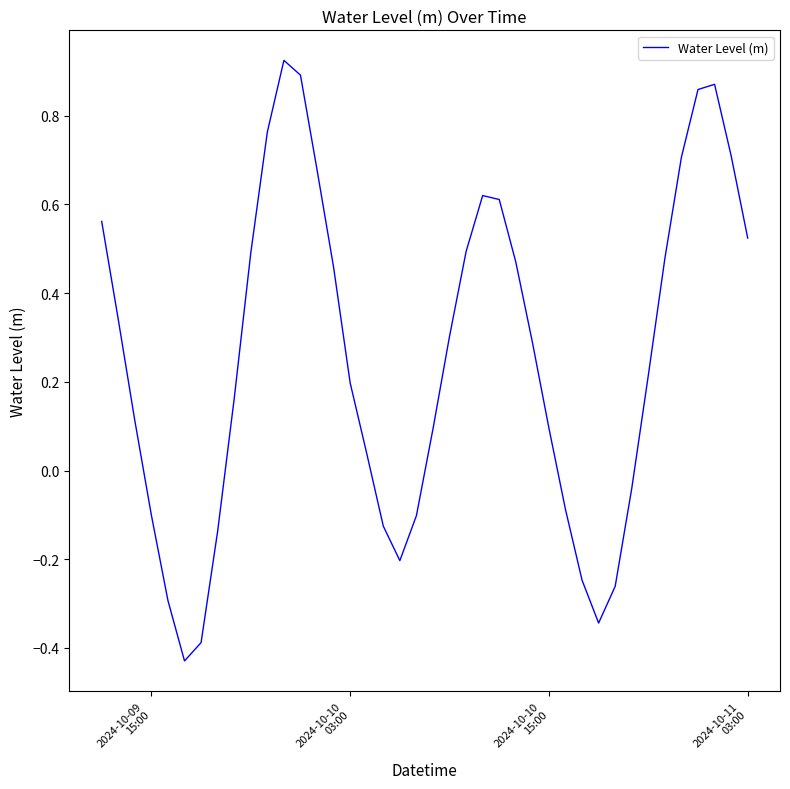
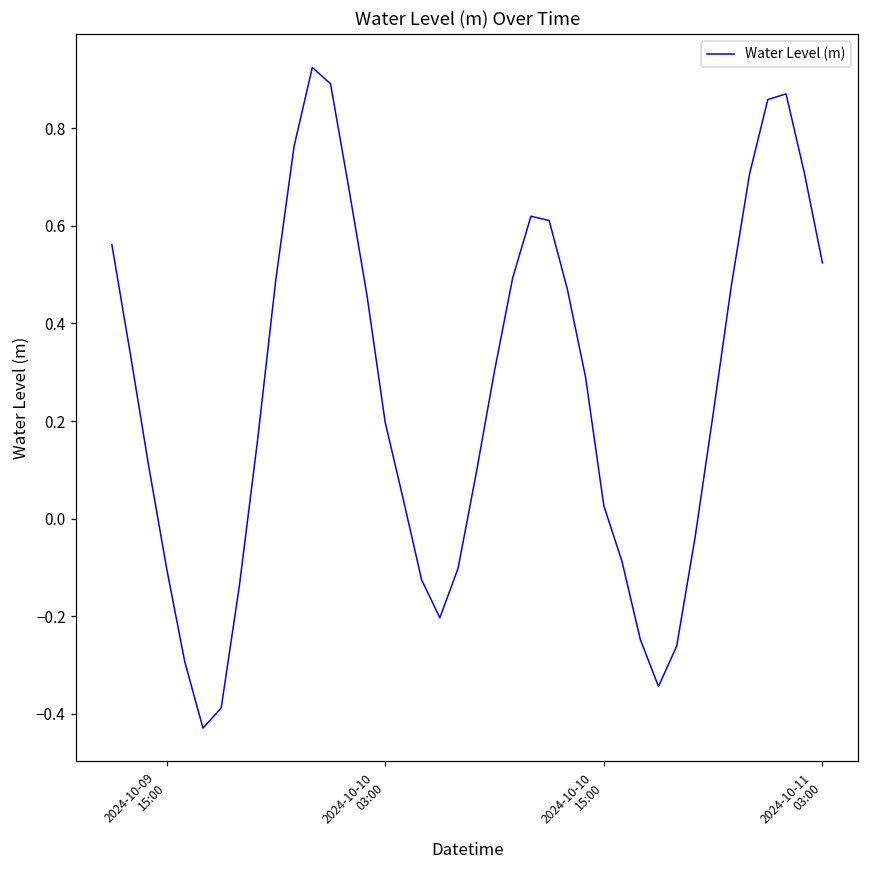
2024-10-10 15:00: 0.10 -> 0.03
